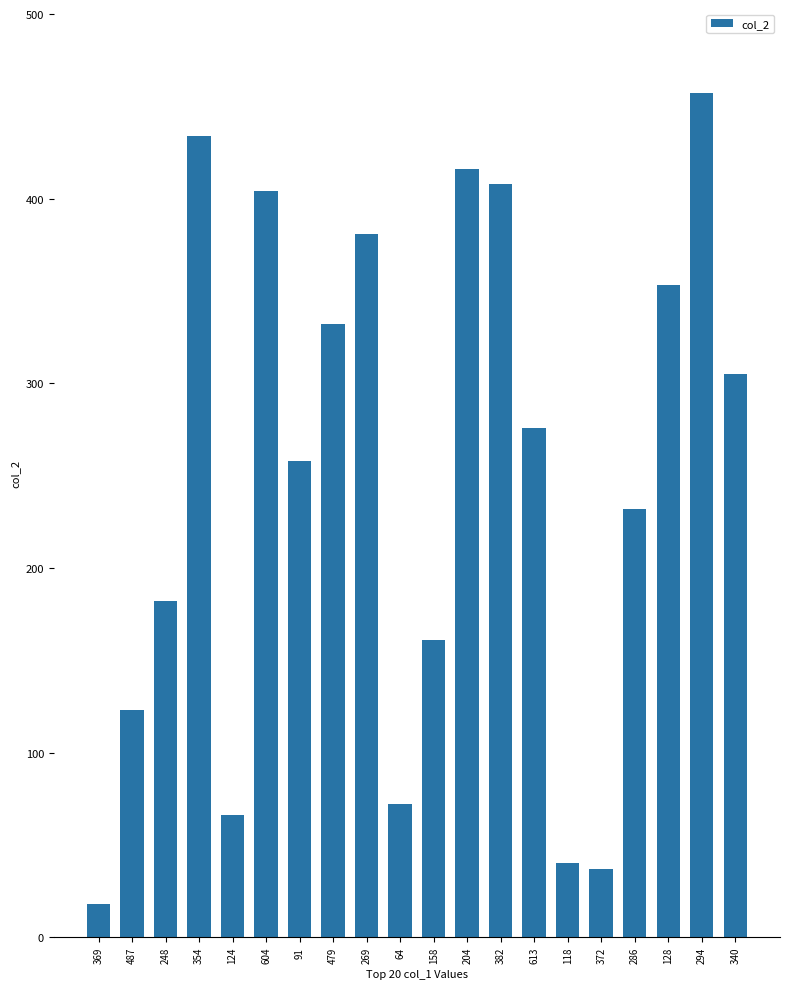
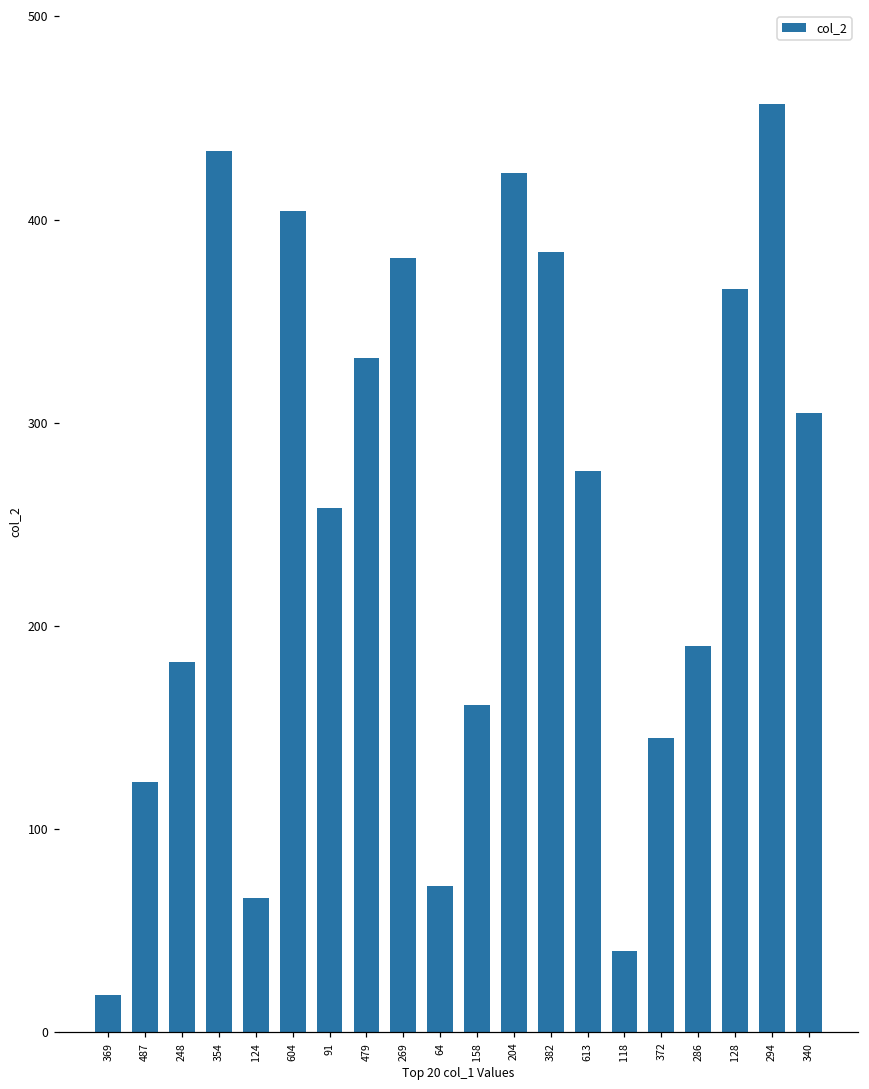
204: 416 -> 423
382: 408 -> 384
372: 37 -> 145
286: 232 -> 190
128: 353 -> 366
